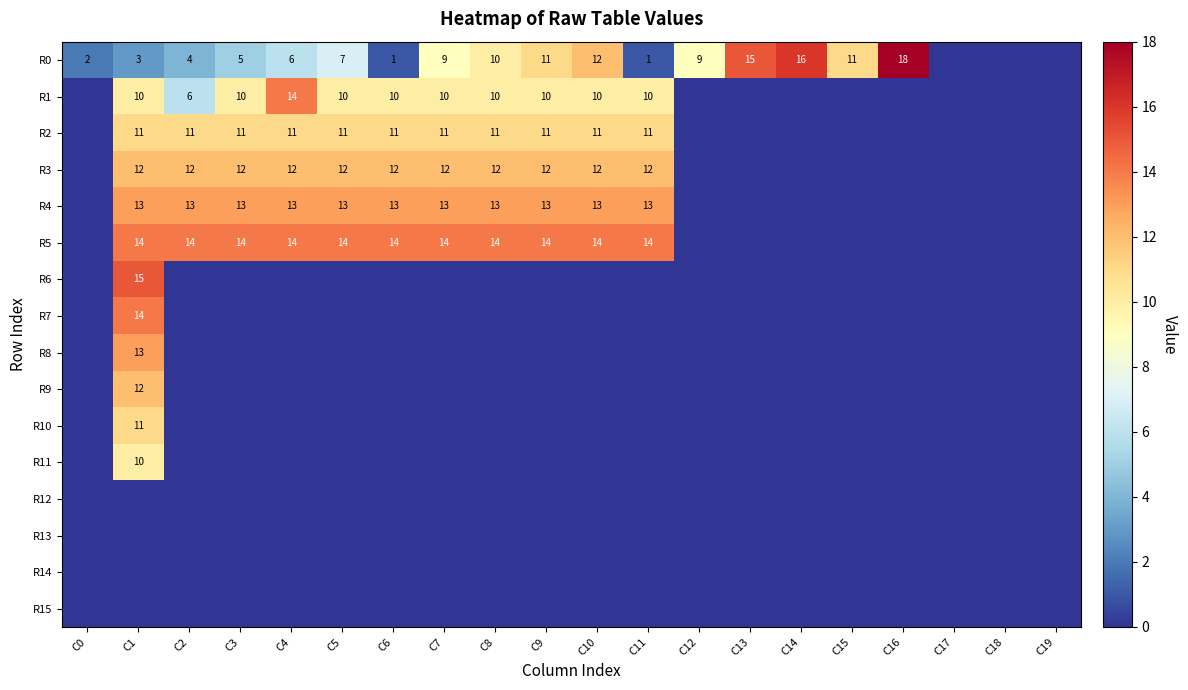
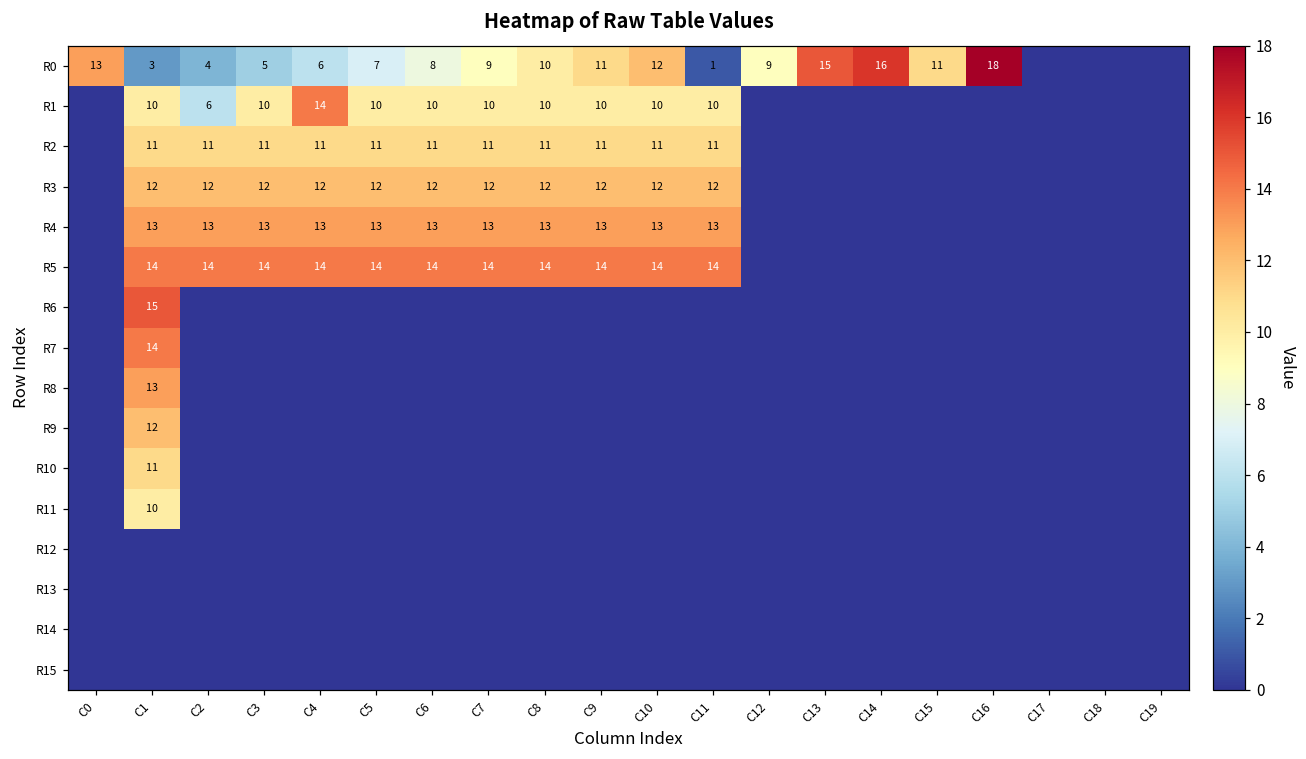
R0, C0: 2 -> 13
R0, C6: 1 -> 8
